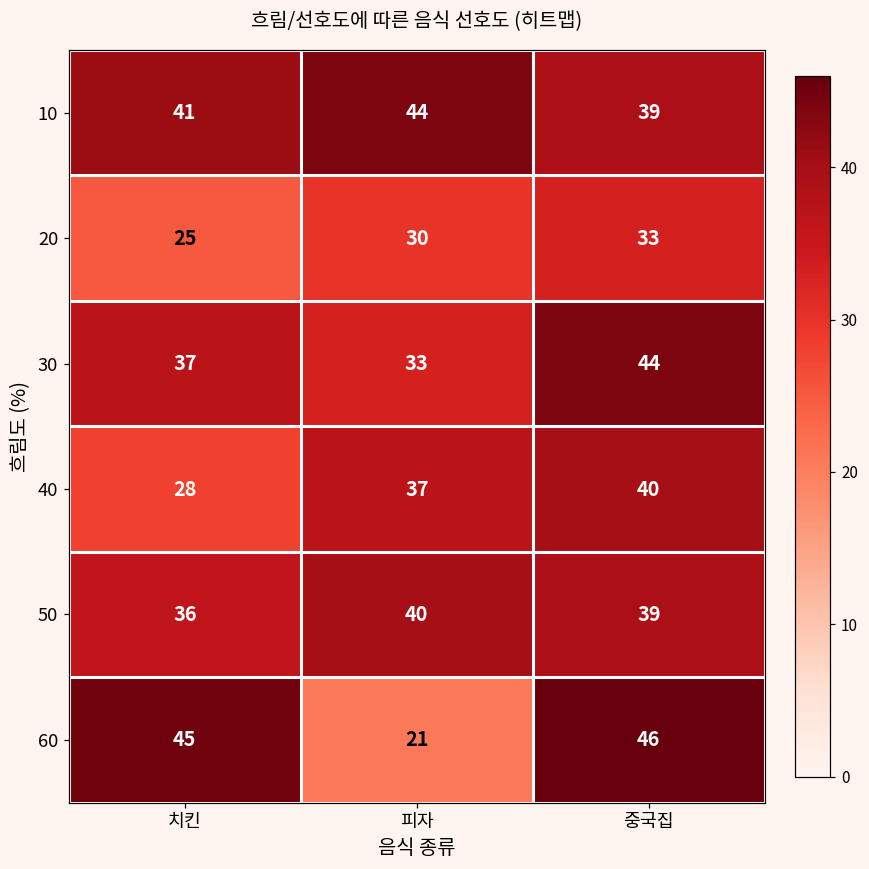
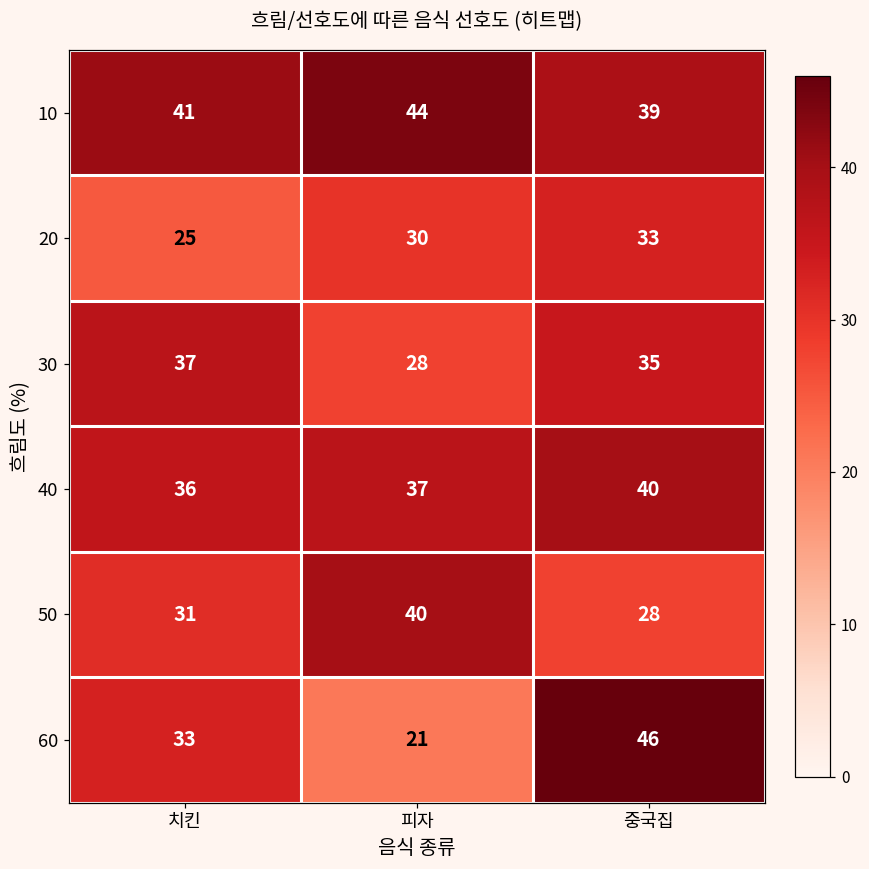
30, 피자: 33 -> 28
30, 중국집: 44 -> 35
40, 치킨: 28 -> 36
50, 치킨: 36 -> 31
50, 중국집: 39 -> 28
60, 치킨: 45 -> 33
